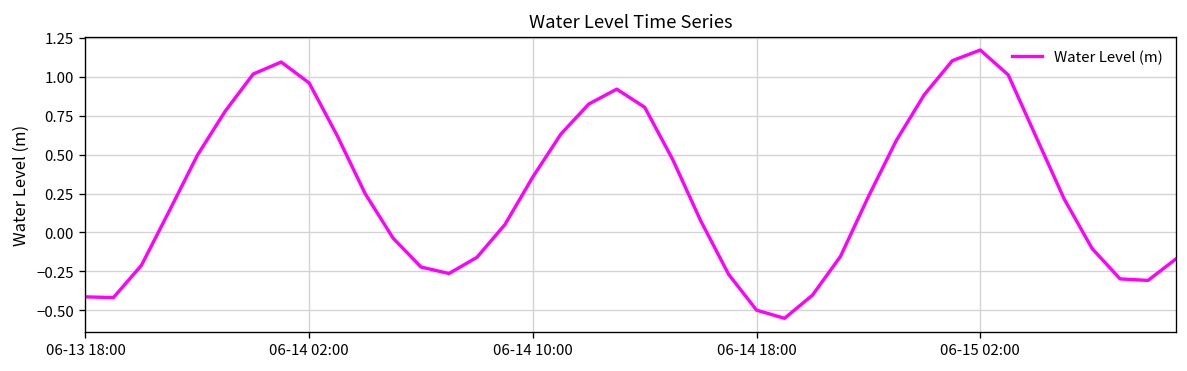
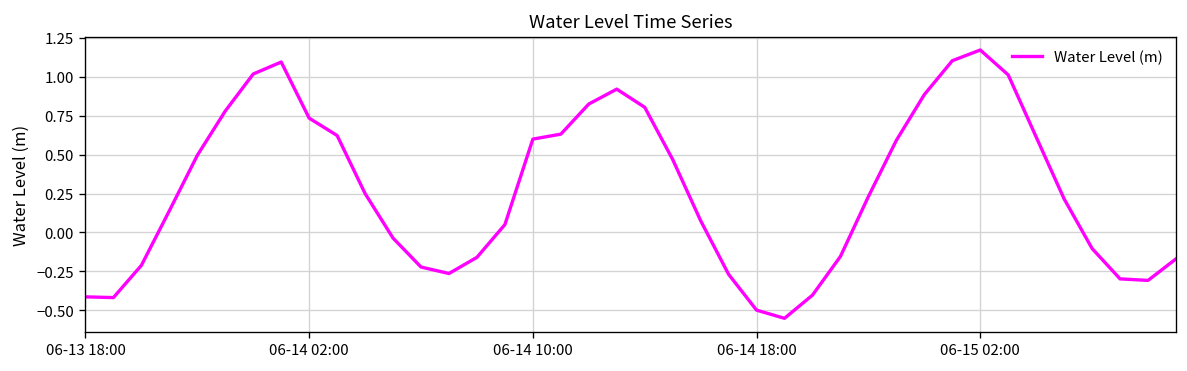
06-14 02:00: 0.96 -> 0.73
06-14 10:00: 0.36 -> 0.60
